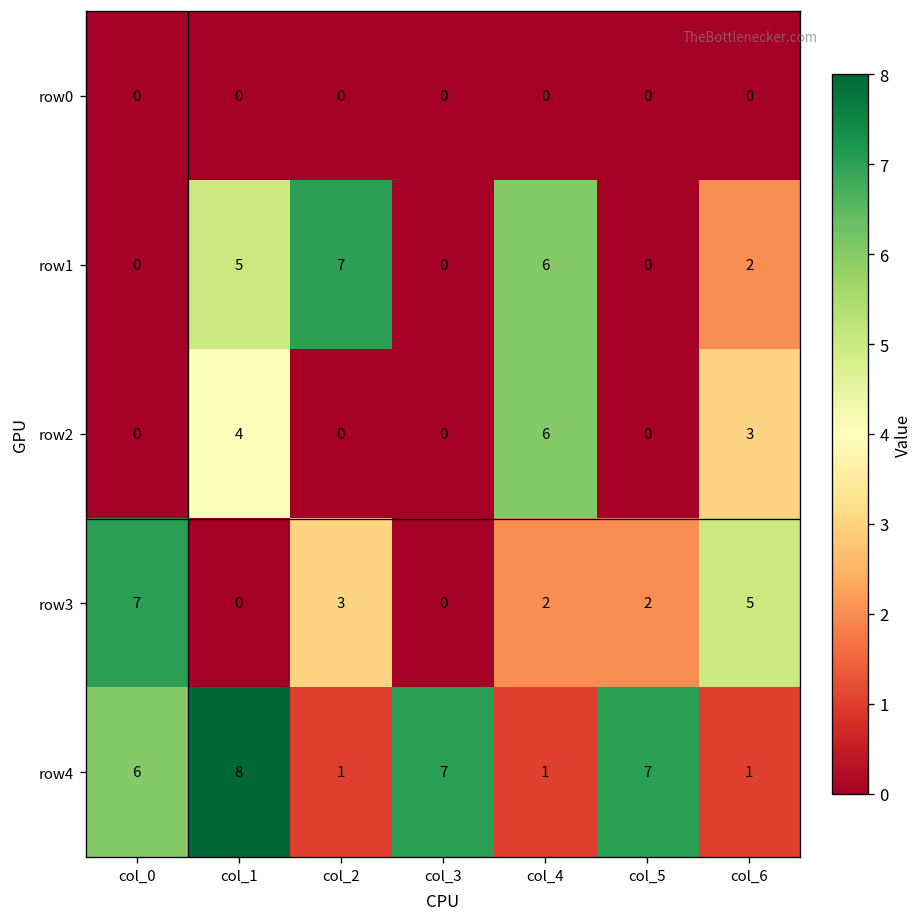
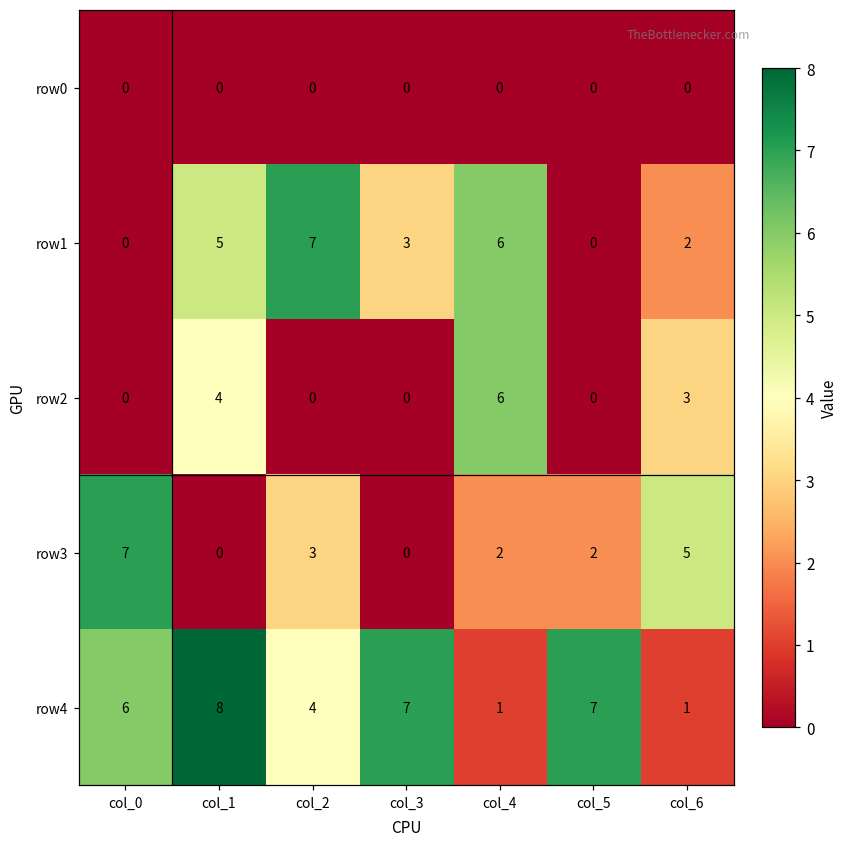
row1, col_3: 0 -> 3
row4, col_2: 1 -> 4
